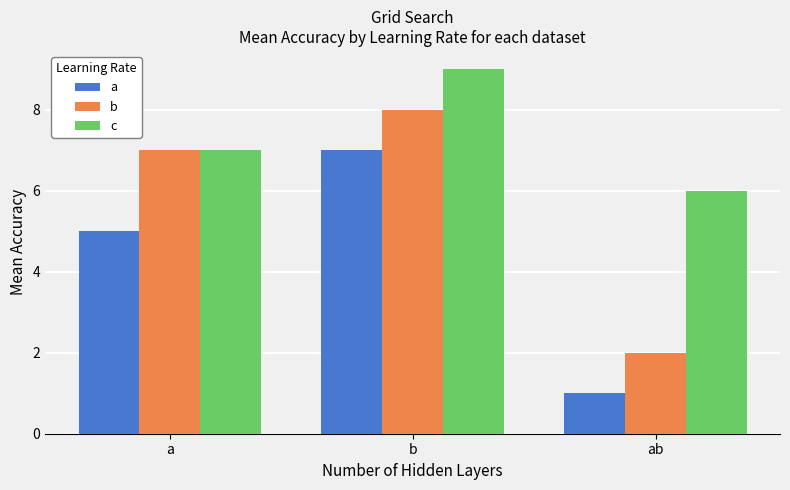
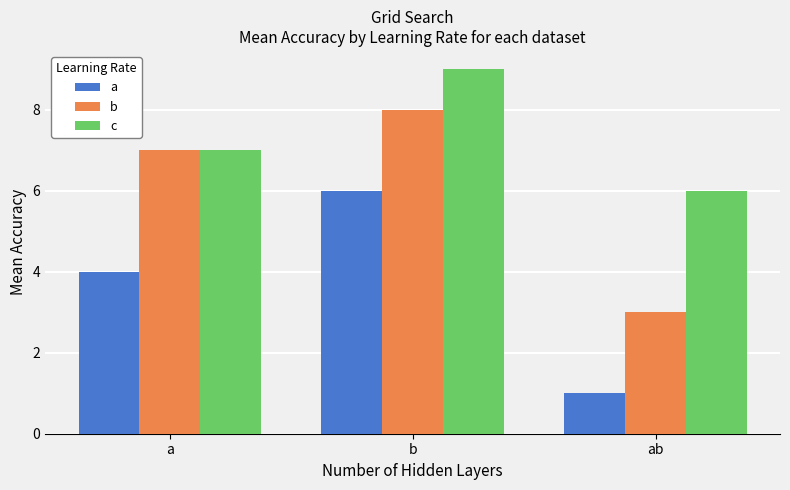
a, a: 5 -> 4
a, b: 7 -> 6
b, ab: 2 -> 3
